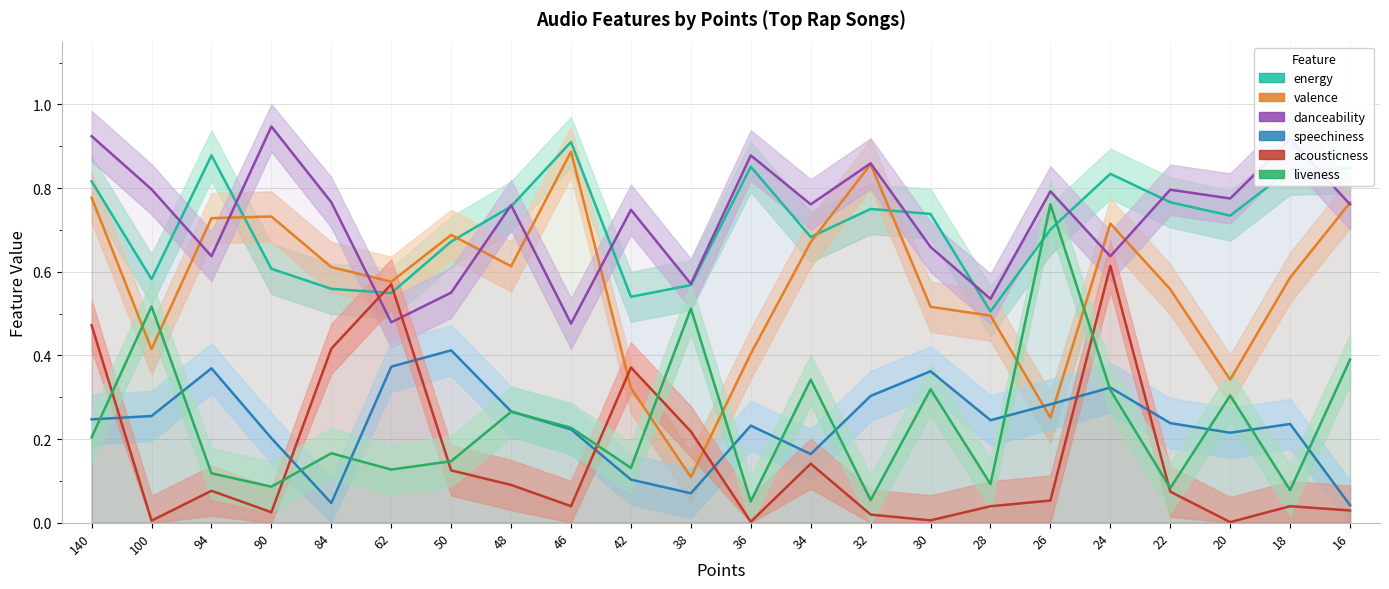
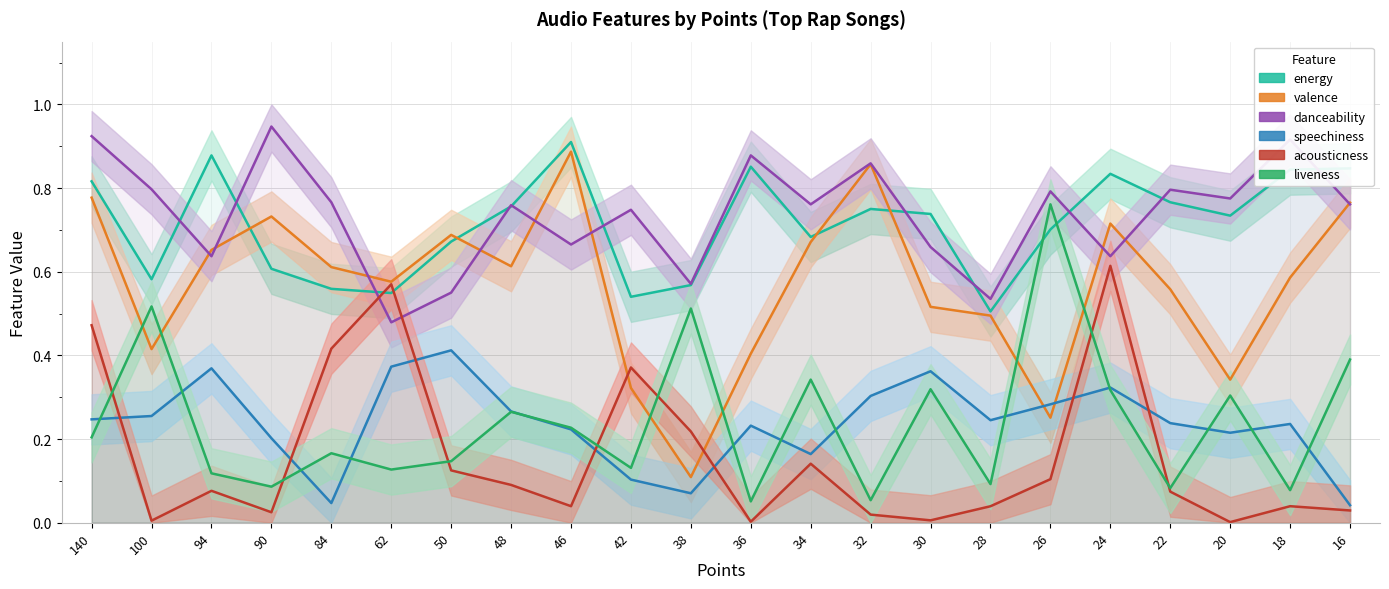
valence, 94: 0.73 -> 0.65
danceability, 46: 0.48 -> 0.67
acousticness, 26: 0.05 -> 0.10
